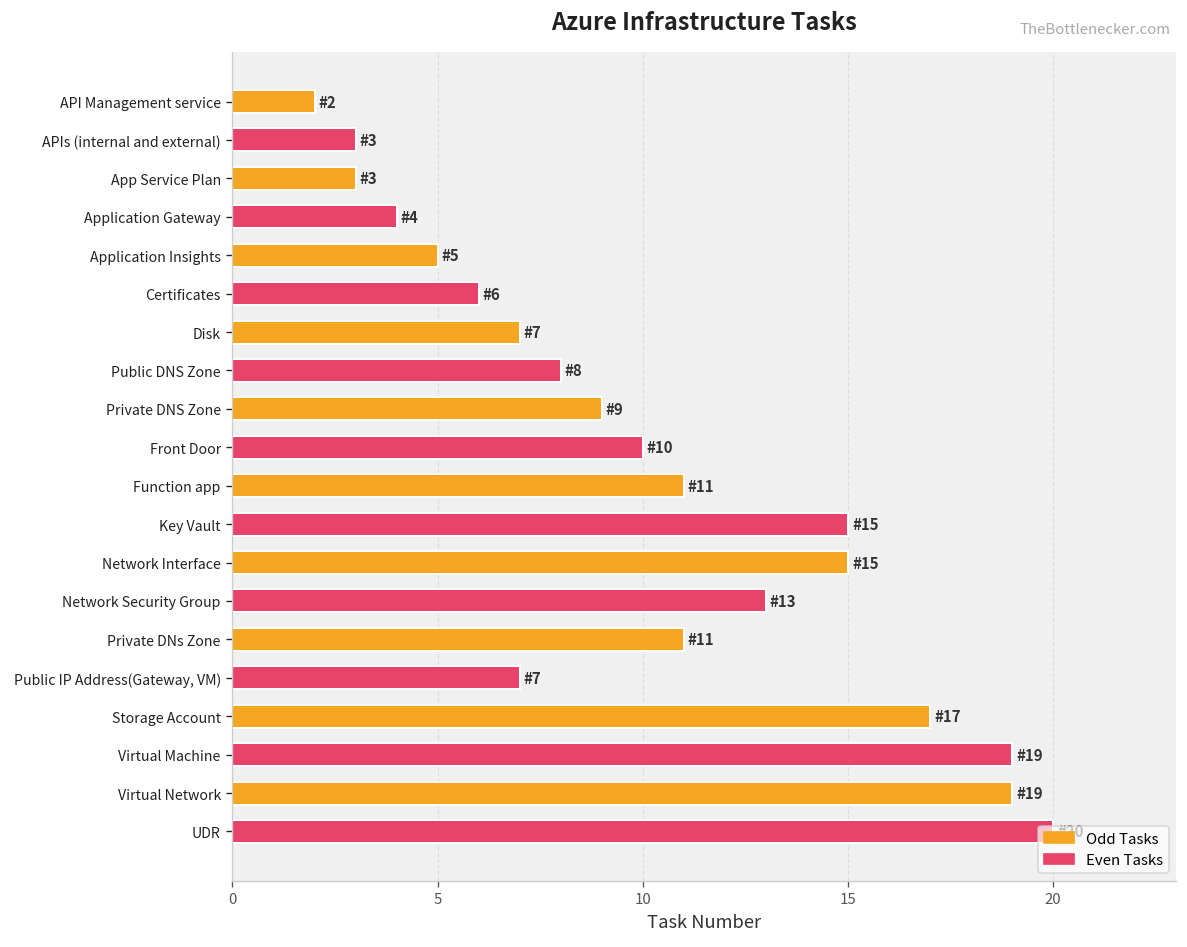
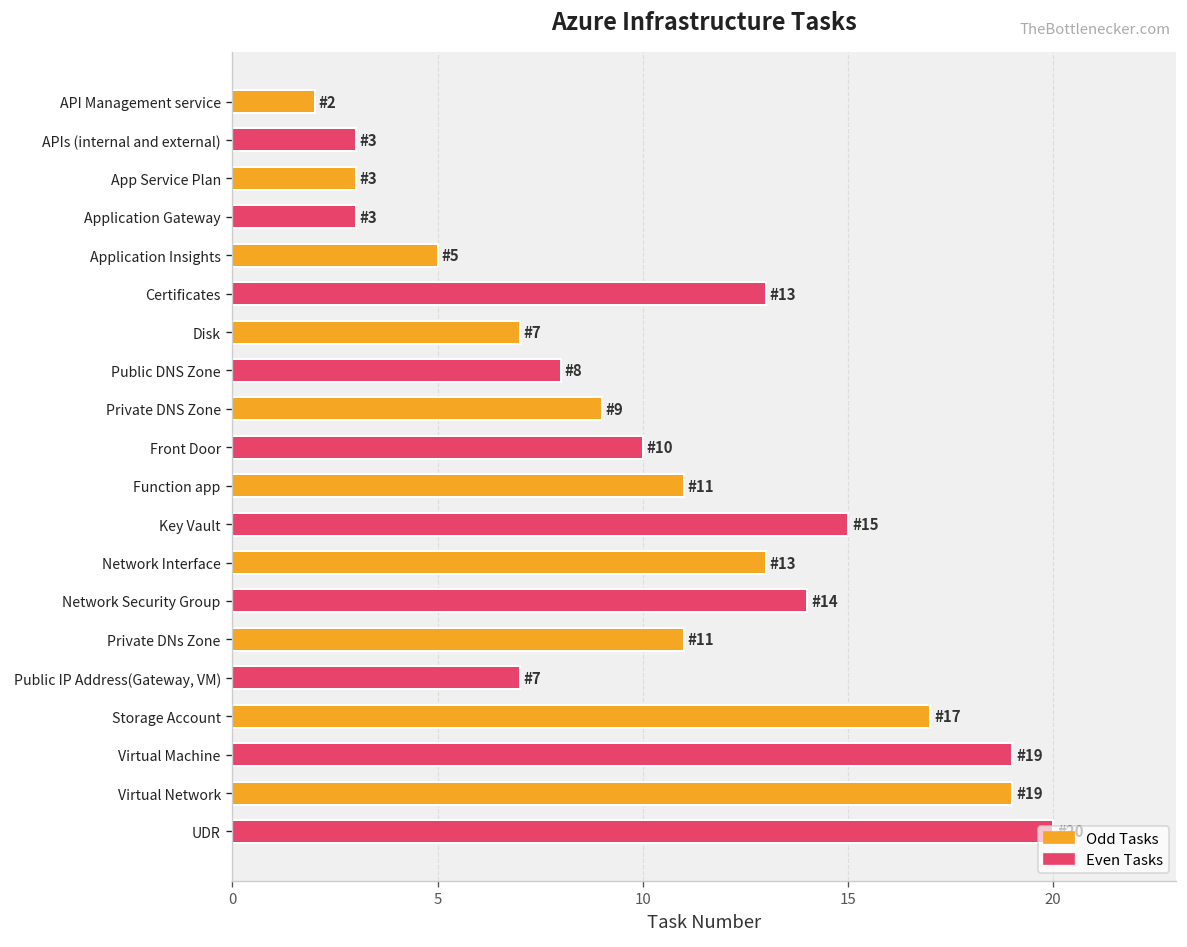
Application Gateway: 4 -> 3
Certificates: 6 -> 13
Network Interface: 15 -> 13
Network Security Group: 13 -> 14
